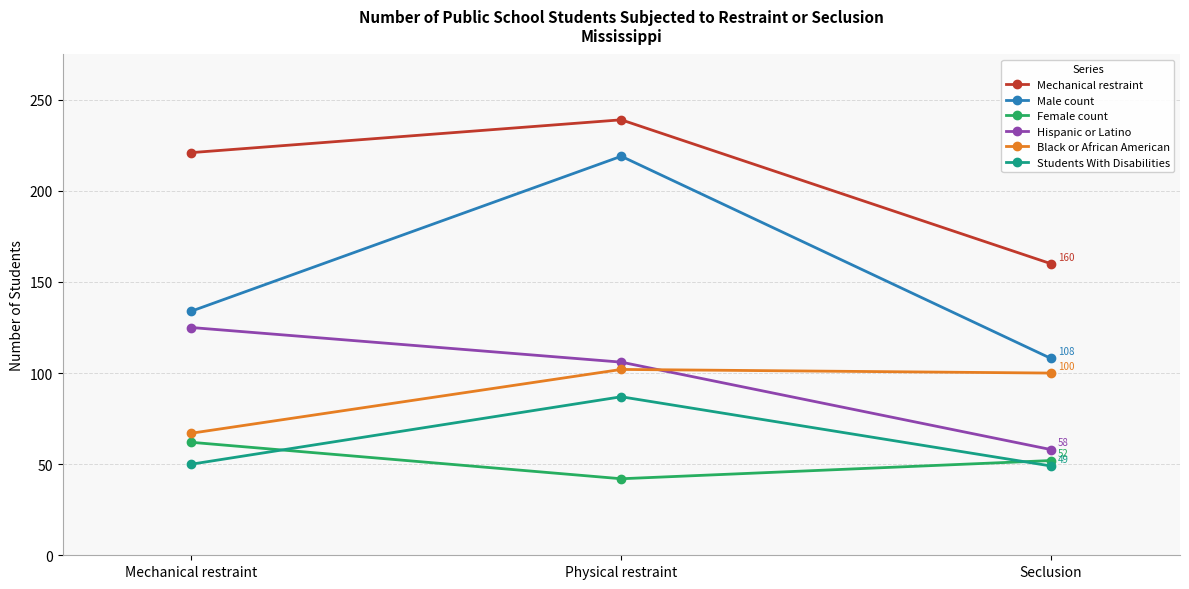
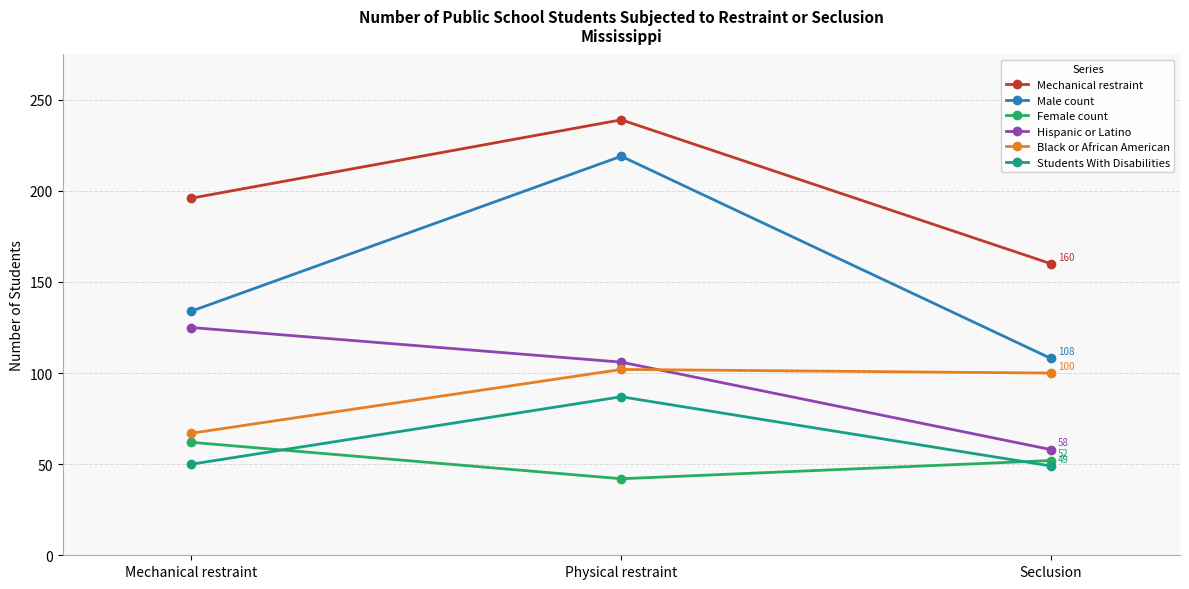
Mechanical restraint, Mechanical restraint: 221 -> 196
